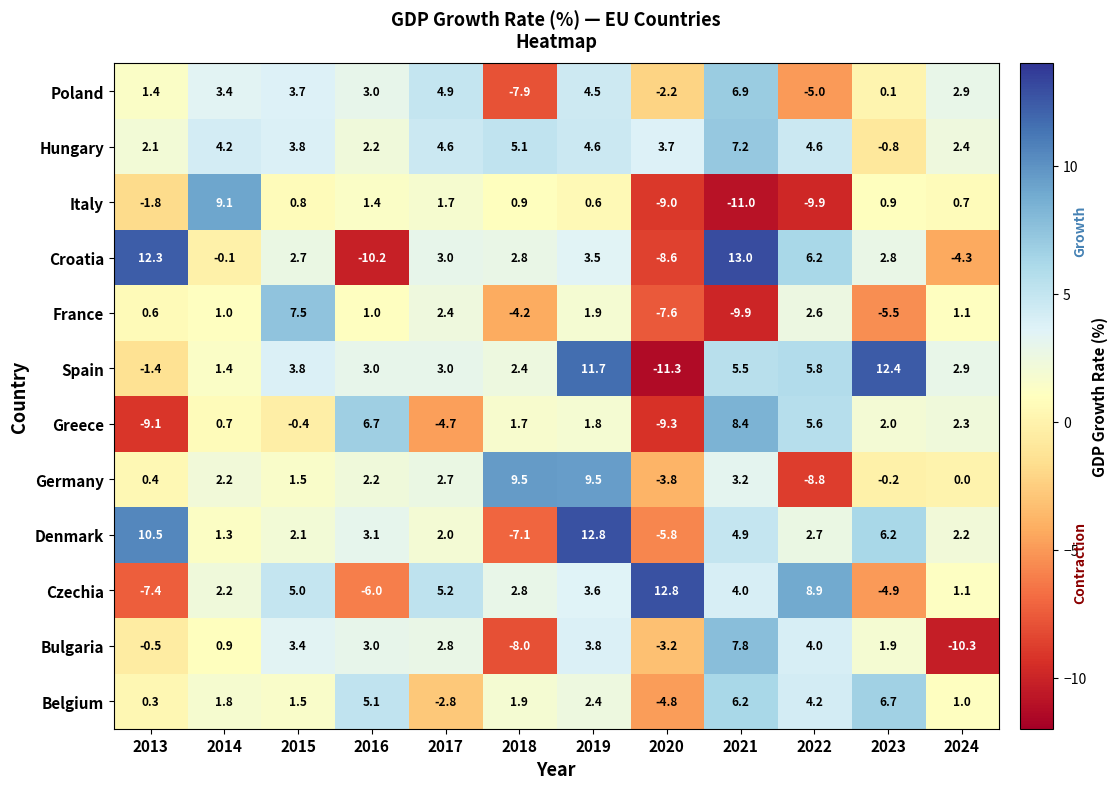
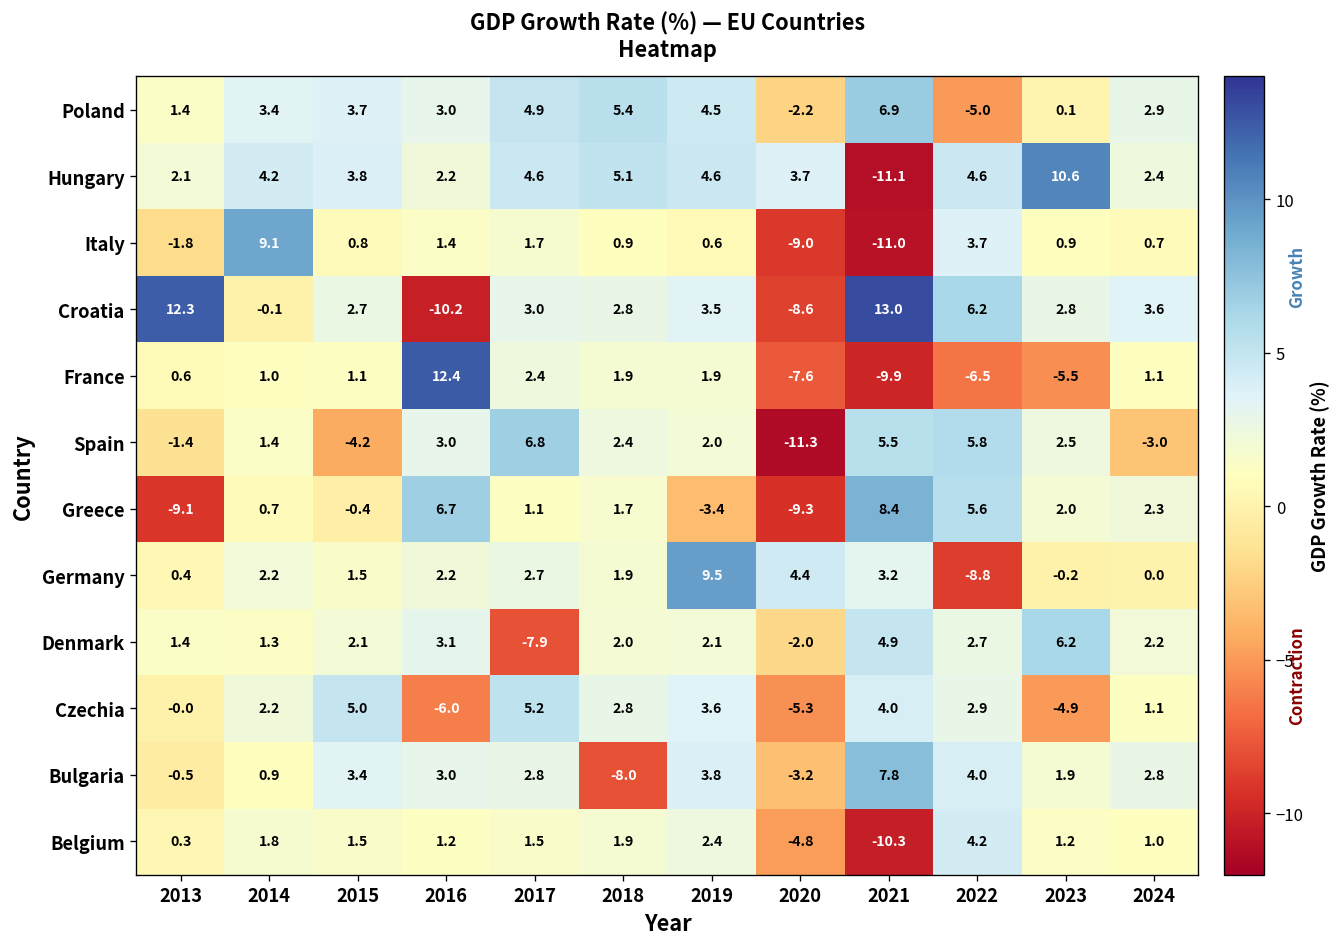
Poland, 2018: -7.9 -> 5.4
Hungary, 2021: 7.2 -> -11.1
Hungary, 2023: -0.8 -> 10.6
Italy, 2022: -9.9 -> 3.7
Croatia, 2024: -4.3 -> 3.6
France, 2015: 7.5 -> 1.1
France, 2016: 1.0 -> 12.4
France, 2018: -4.2 -> 1.9
France, 2022: 2.6 -> -6.5
Spain, 2015: 3.8 -> -4.2
Spain, 2017: 3.0 -> 6.8
Spain, 2019: 11.7 -> 2.0
Spain, 2023: 12.4 -> 2.5
Spain, 2024: 2.9 -> -3.0
Greece, 2017: -4.7 -> 1.1
Greece, 2019: 1.8 -> -3.4
Germany, 2018: 9.5 -> 1.9
Germany, 2020: -3.8 -> 4.4
Denmark, 2013: 10.5 -> 1.4
Denmark, 2017: 2.0 -> -7.9
Denmark, 2018: -7.1 -> 2.0
Denmark, 2019: 12.8 -> 2.1
Denmark, 2020: -5.8 -> -2.0
Czechia, 2013: -7.4 -> -0.0
Czechia, 2020: 12.8 -> -5.3
Czechia, 2022: 8.9 -> 2.9
Bulgaria, 2024: -10.3 -> 2.8
Belgium, 2016: 5.1 -> 1.2
Belgium, 2017: -2.8 -> 1.5
Belgium, 2021: 6.2 -> -10.3
Belgium, 2023: 6.7 -> 1.2
